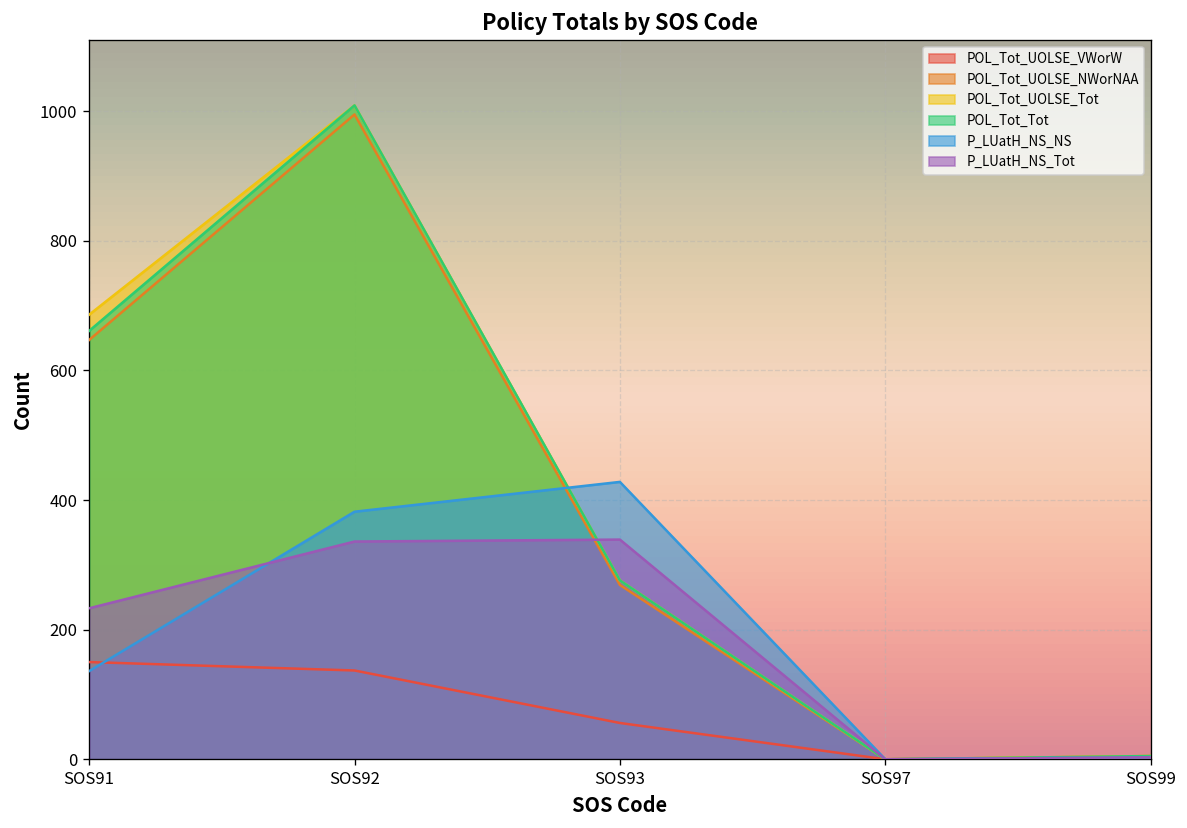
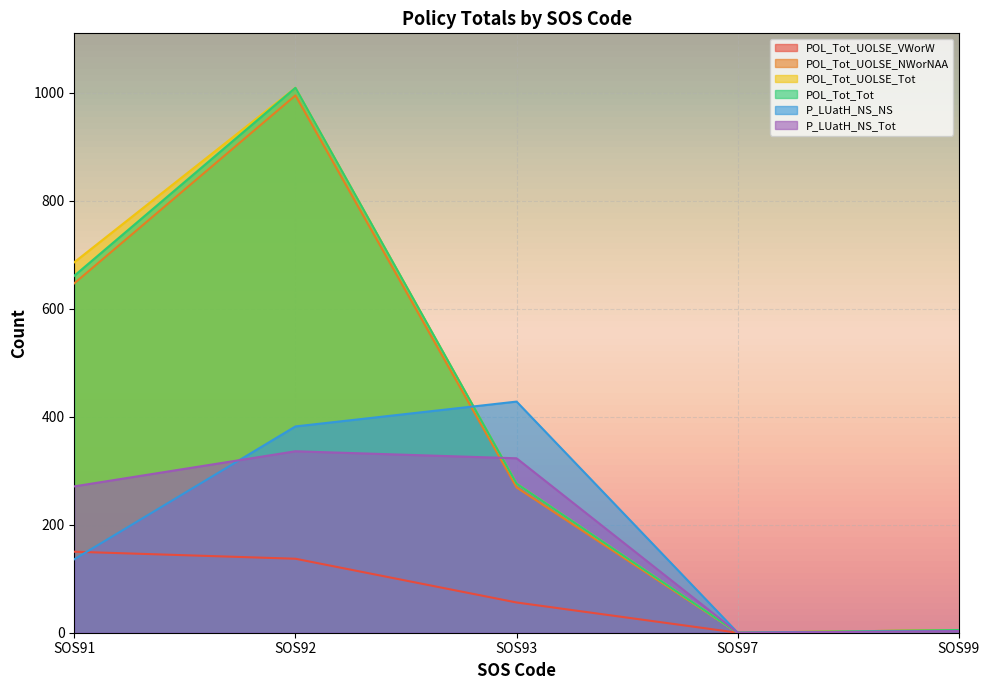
P_LUatH_NS_Tot, SOS91: 230 -> 270
P_LUatH_NS_Tot, SOS93: 340 -> 320
